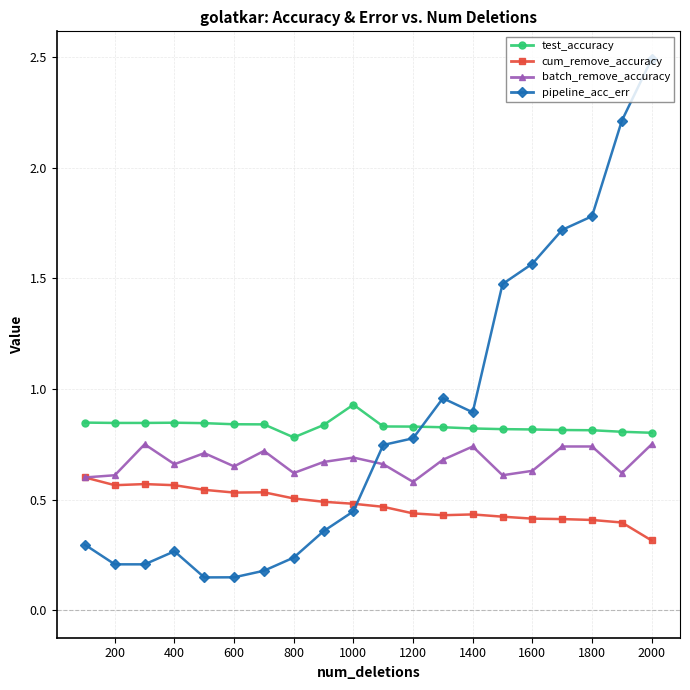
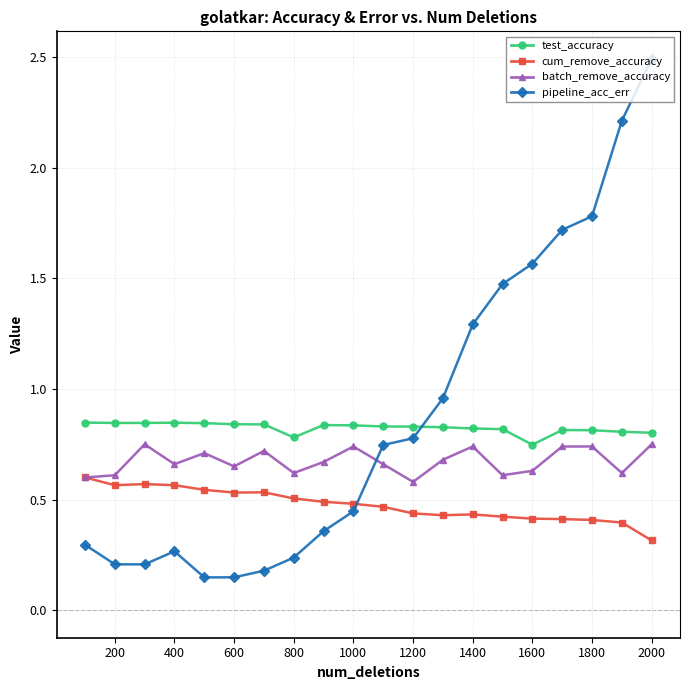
test_accuracy, 1000: 0.93 -> 0.84
batch_remove_accuracy, 1000: 0.69 -> 0.74
pipeline_acc_err, 1400: 0.89 -> 1.29
test_accuracy, 1600: 0.82 -> 0.75
